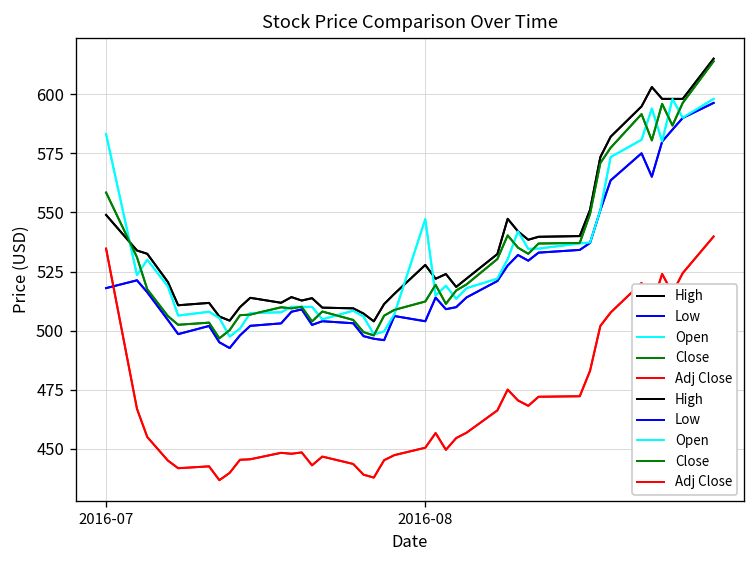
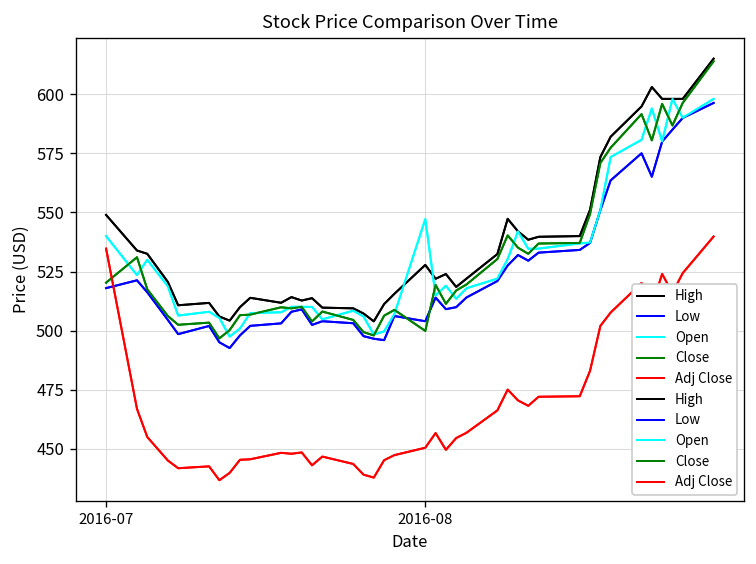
Open, 2016-07: 583 -> 540
Close, 2016-07: 558 -> 520
Close, 2016-08: 512 -> 500
